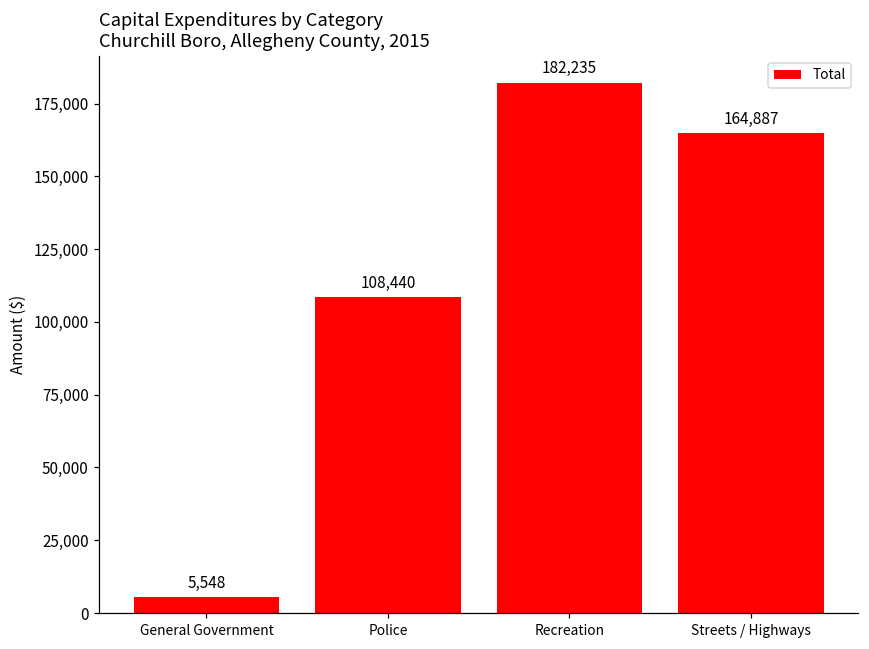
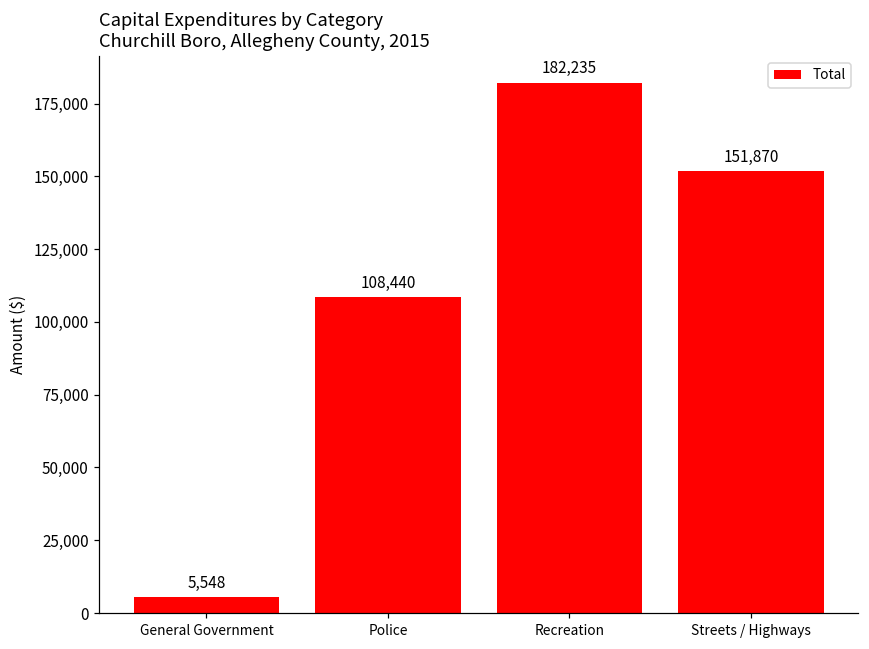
Streets / Highways: 164,887 -> 151,870
